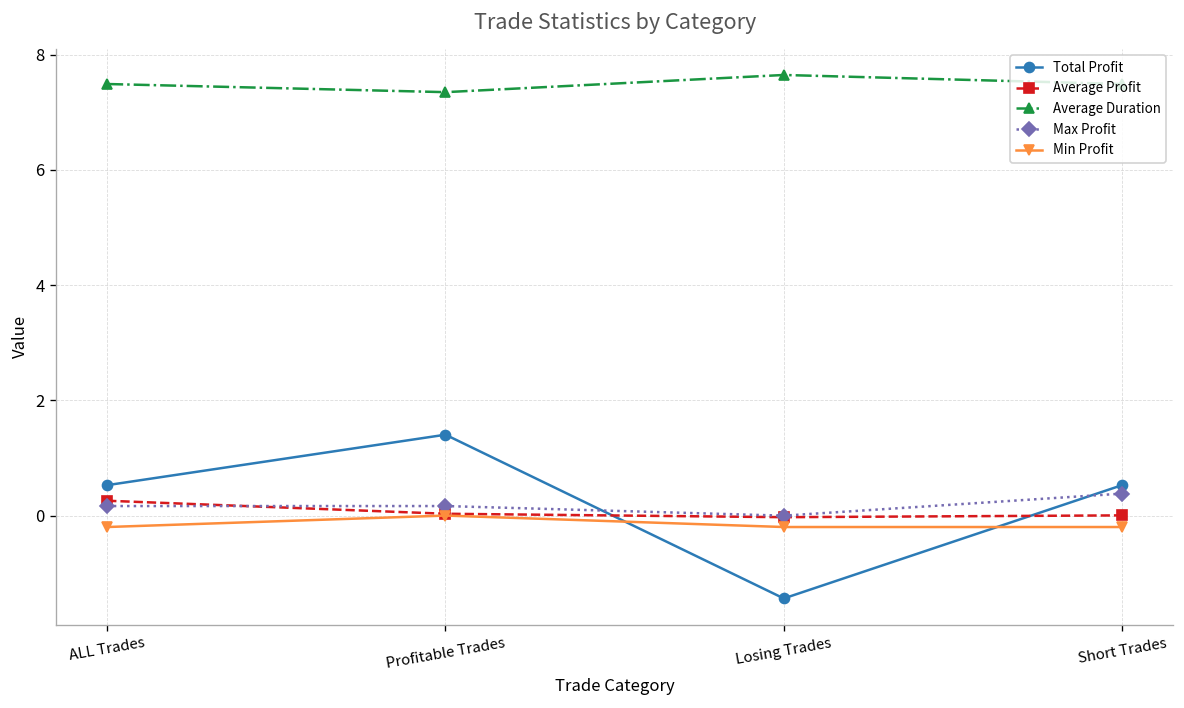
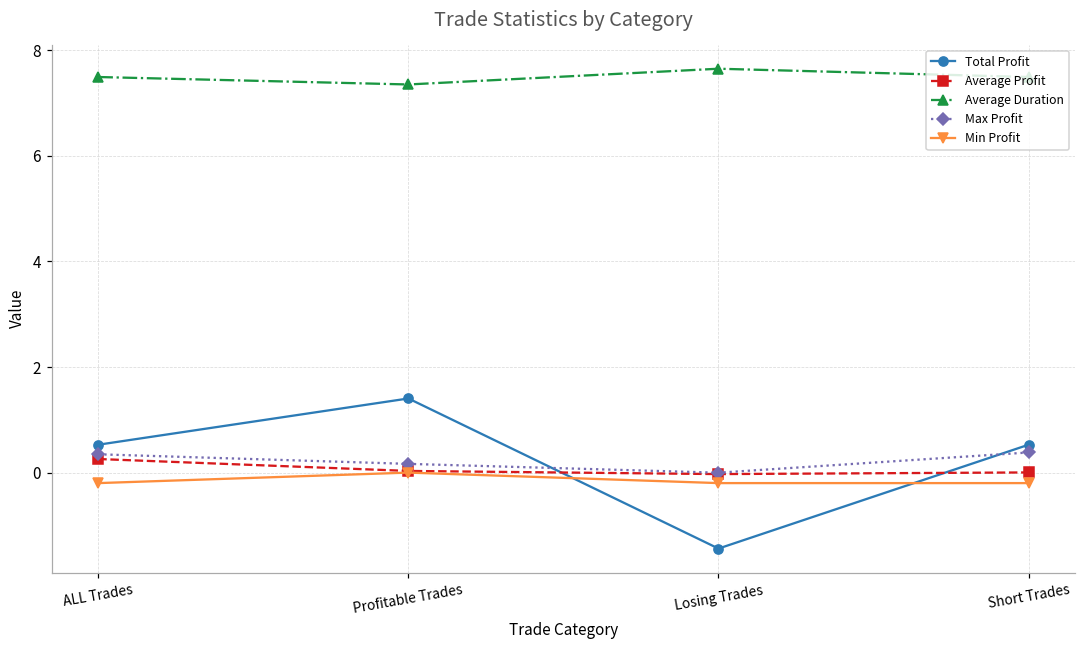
Max Profit, ALL Trades: 0.2 -> 0.3
